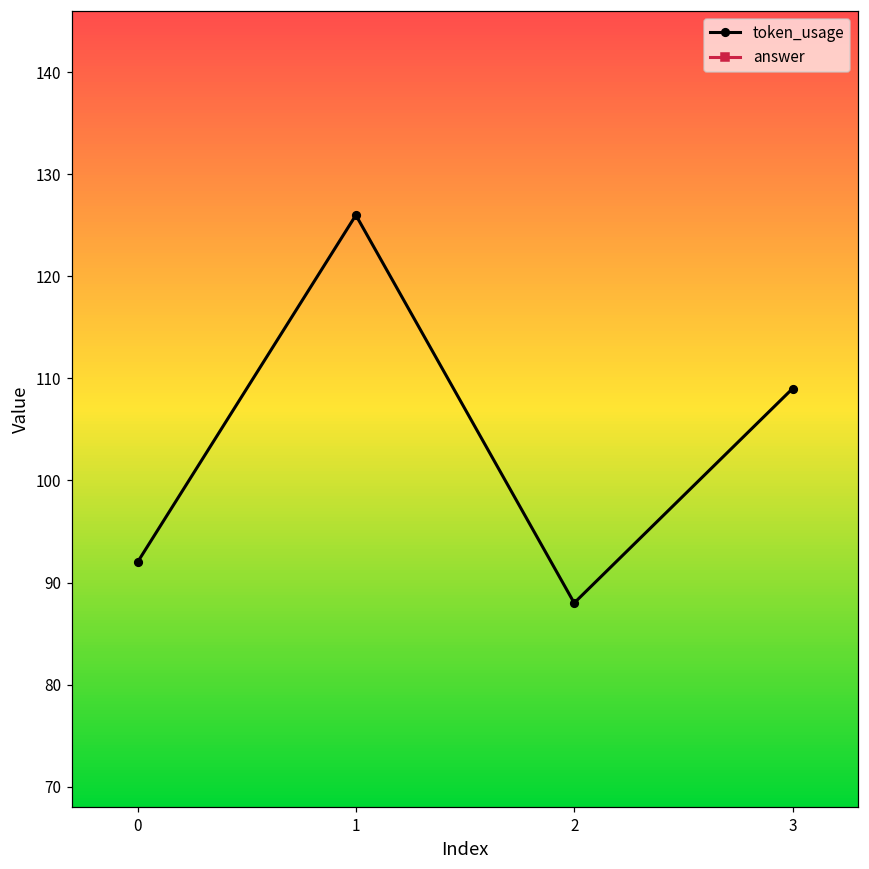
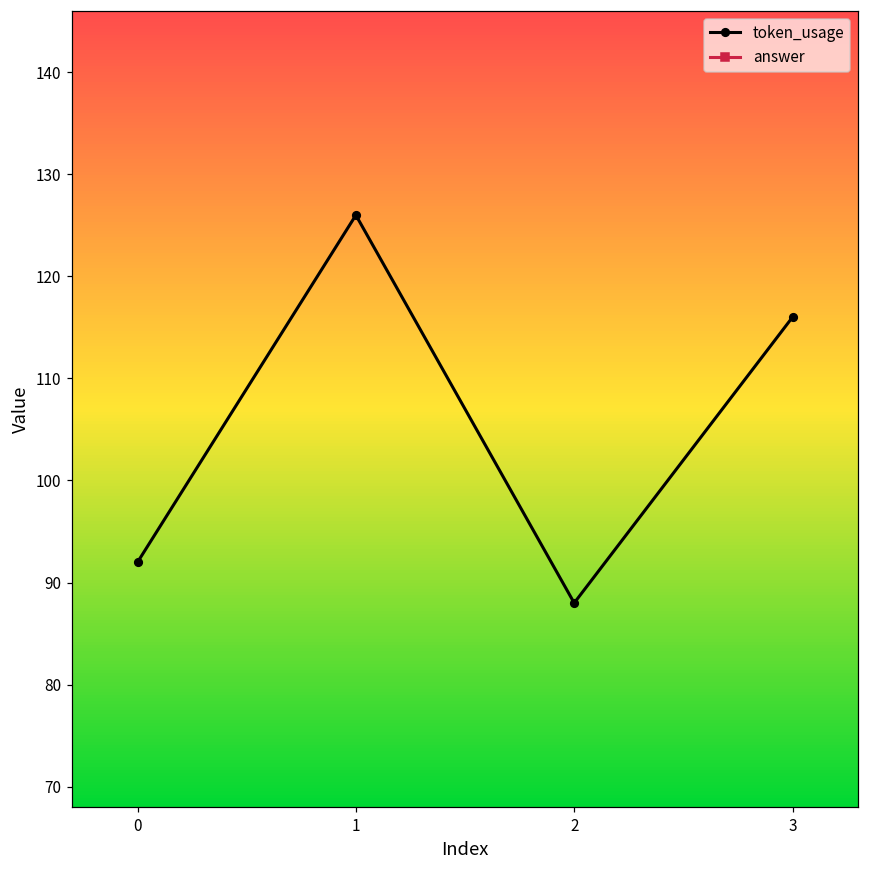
token_usage, 3: 109 -> 116
